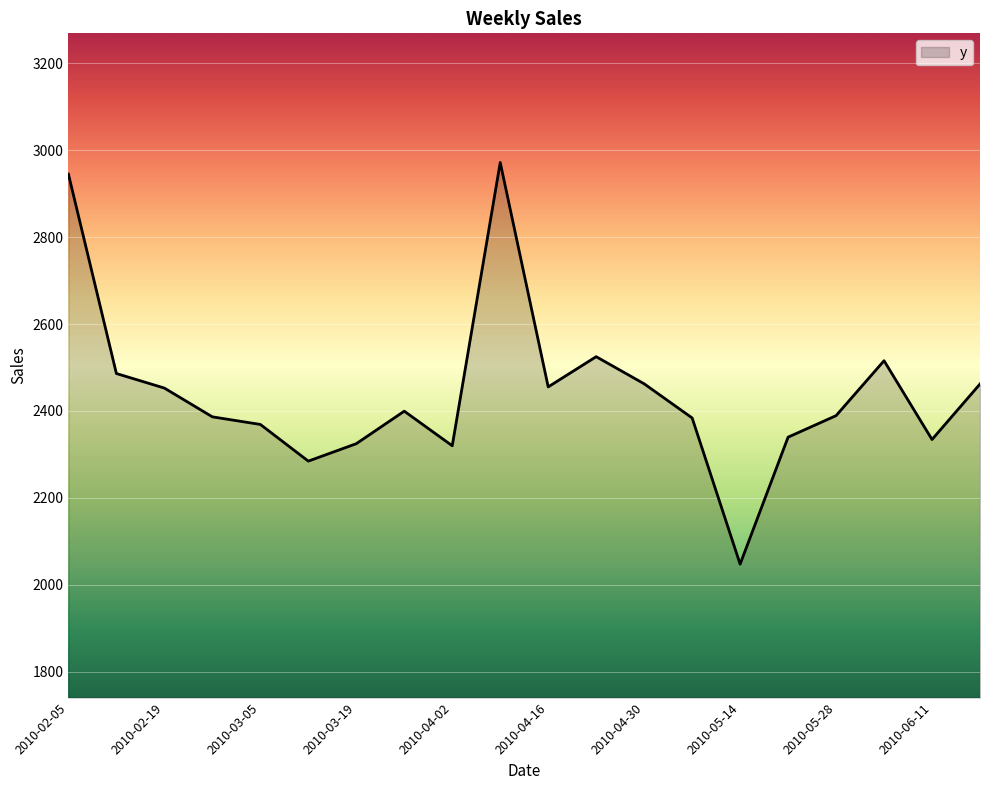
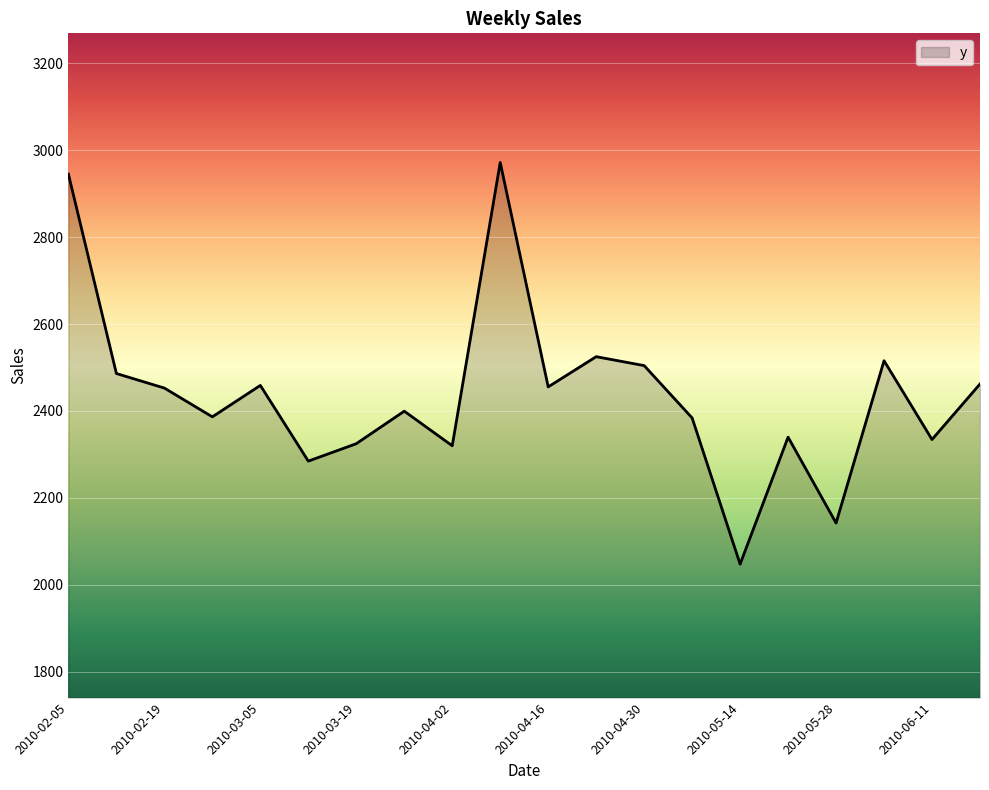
2010-03-05: 2370 -> 2460
2010-04-30: 2460 -> 2500
2010-05-28: 2390 -> 2140
